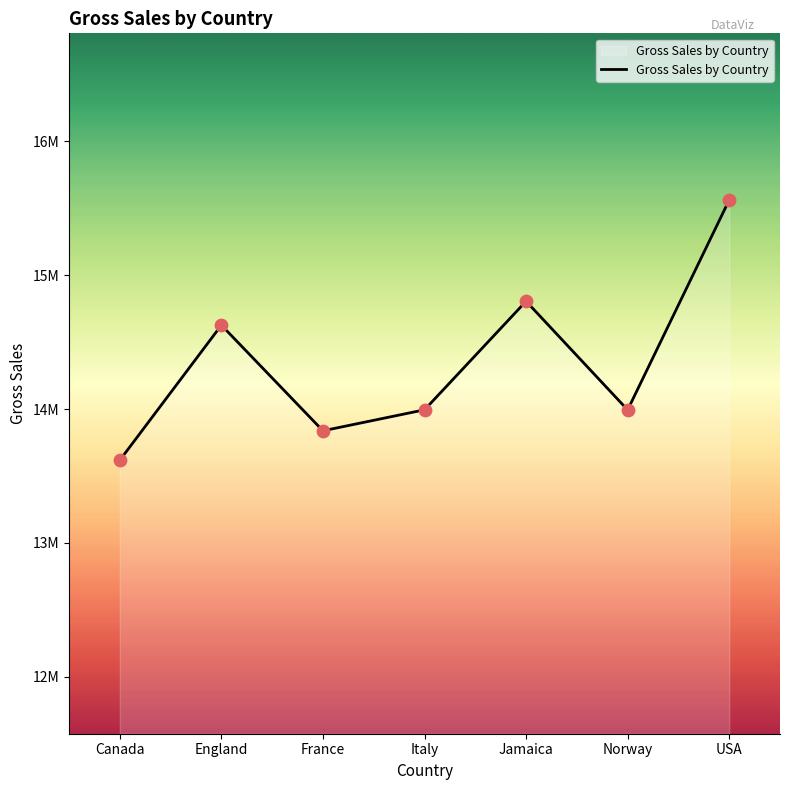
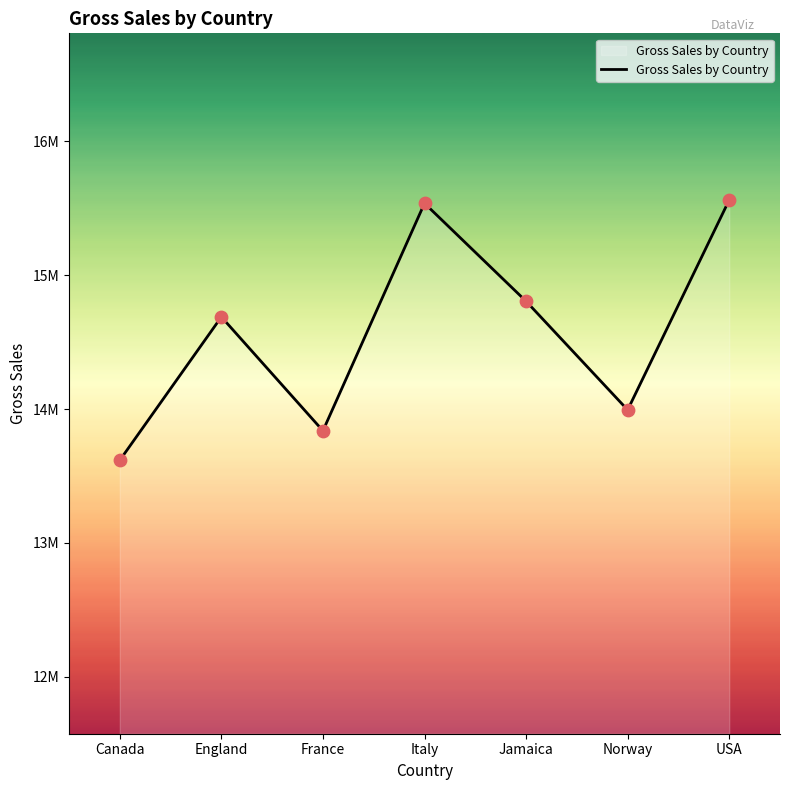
England: 14630000 -> 14690000
Italy: 13990000 -> 15540000
